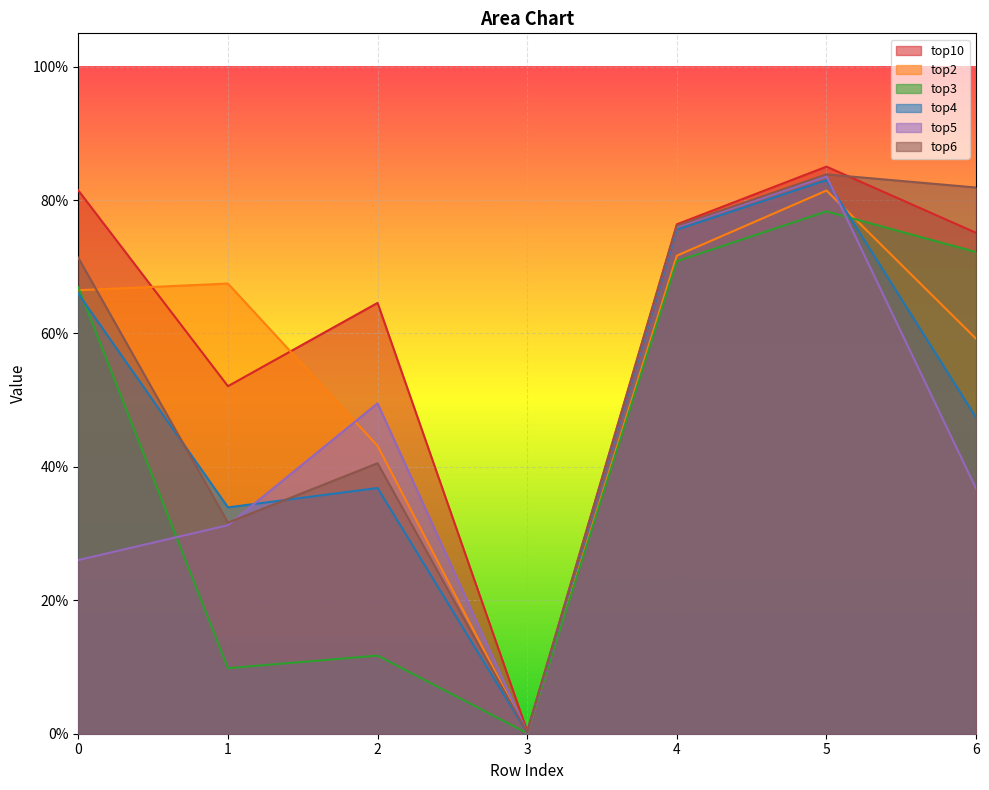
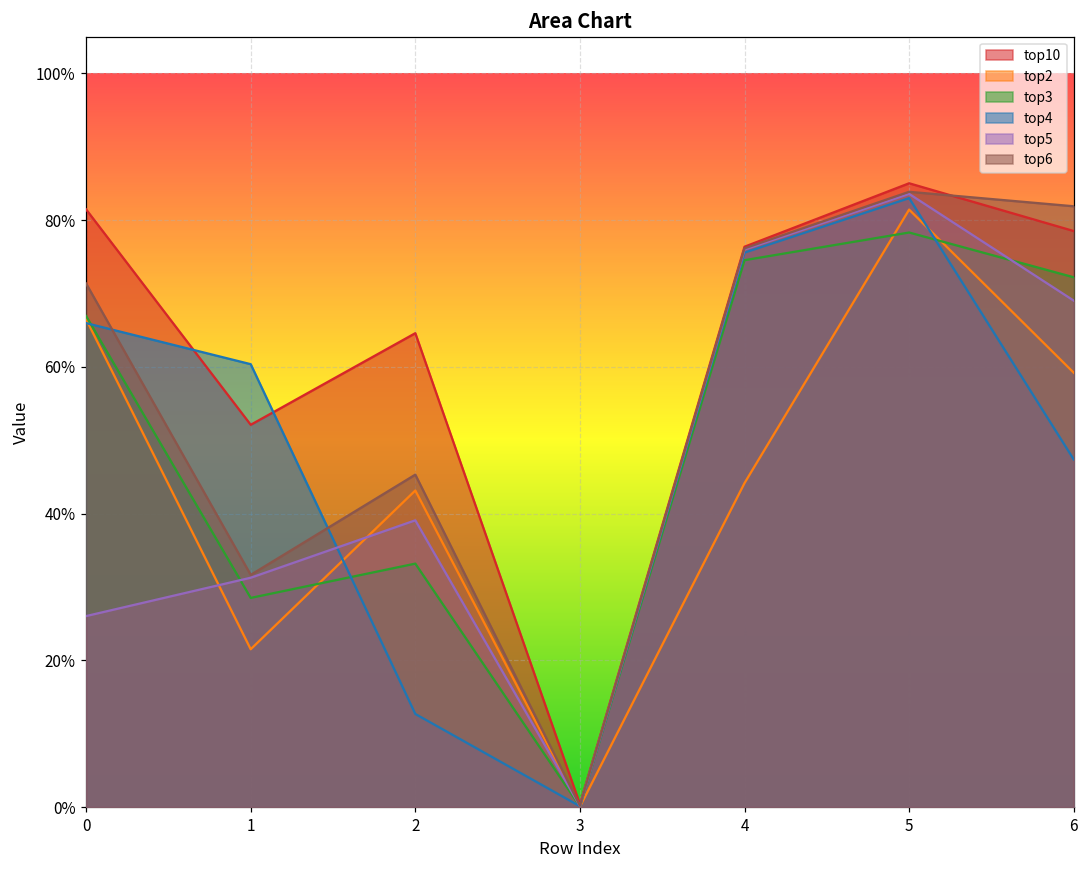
top2, 1: 67% -> 22%
top3, 1: 10% -> 29%
top4, 1: 34% -> 60%
top3, 2: 12% -> 33%
top4, 2: 37% -> 13%
top5, 2: 50% -> 39%
top6, 2: 41% -> 45%
top2, 4: 72% -> 44%
top3, 4: 71% -> 75%
top10, 6: 75% -> 79%
top5, 6: 37% -> 69%
